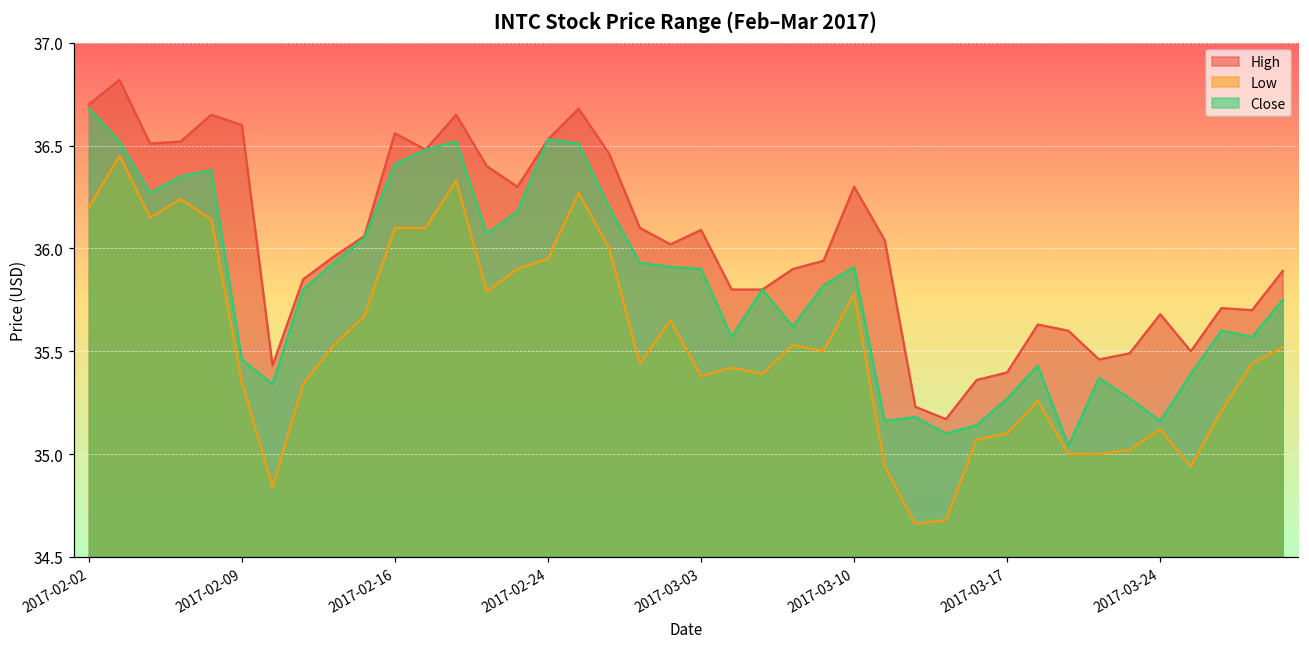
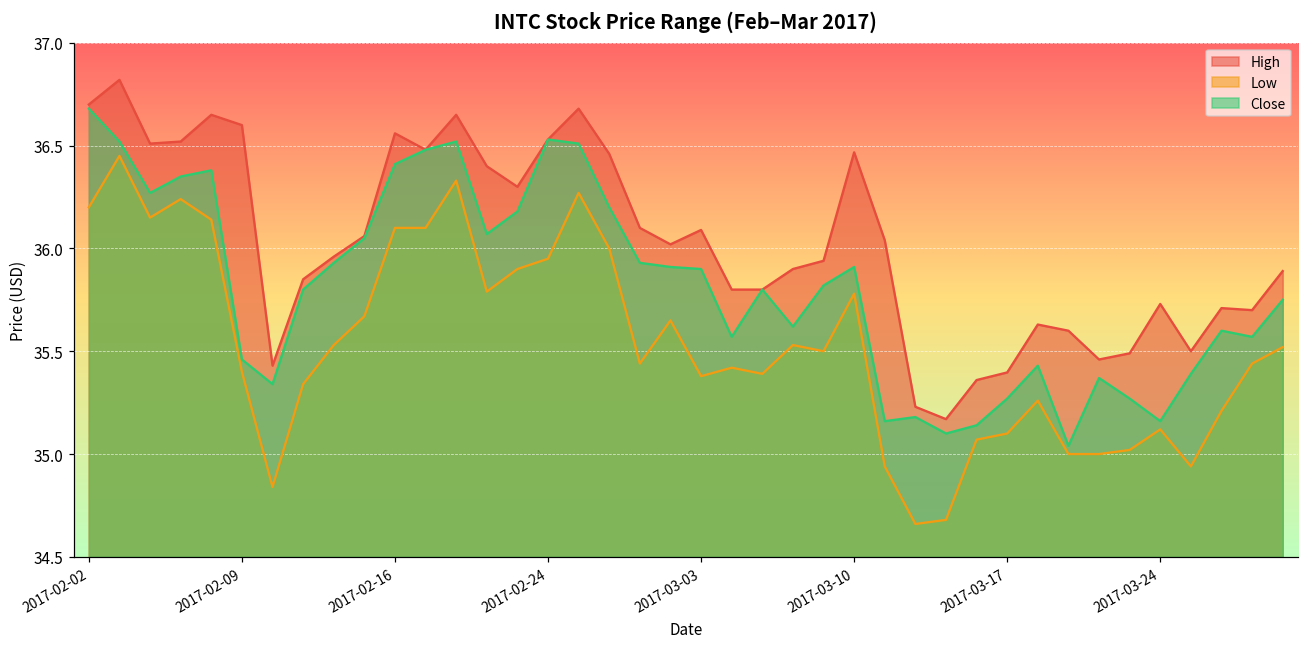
Low, 2017-02-09: 35.35 -> 35.40
High, 2017-03-10: 36.30 -> 36.47
High, 2017-03-24: 35.68 -> 35.73
